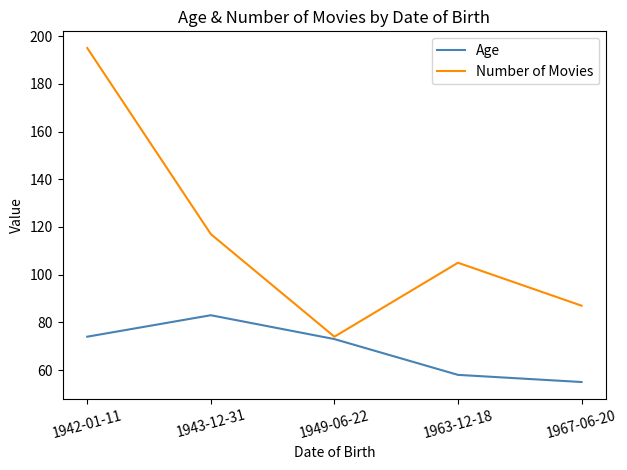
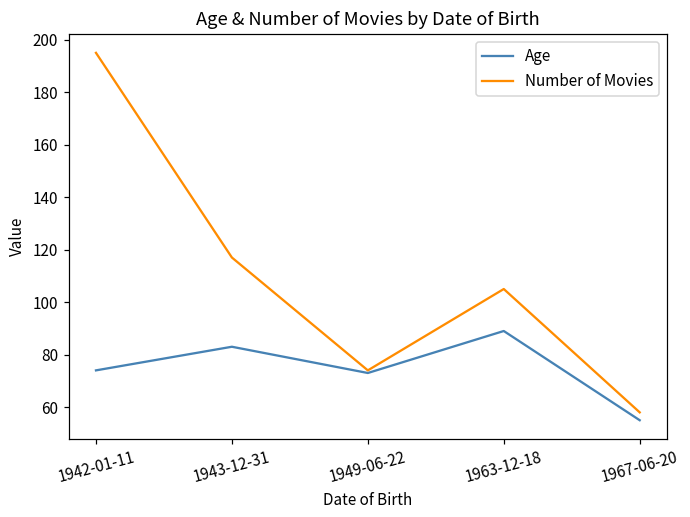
Age, 1963-12-18: 58 -> 89
Number of Movies, 1967-06-20: 87 -> 58
